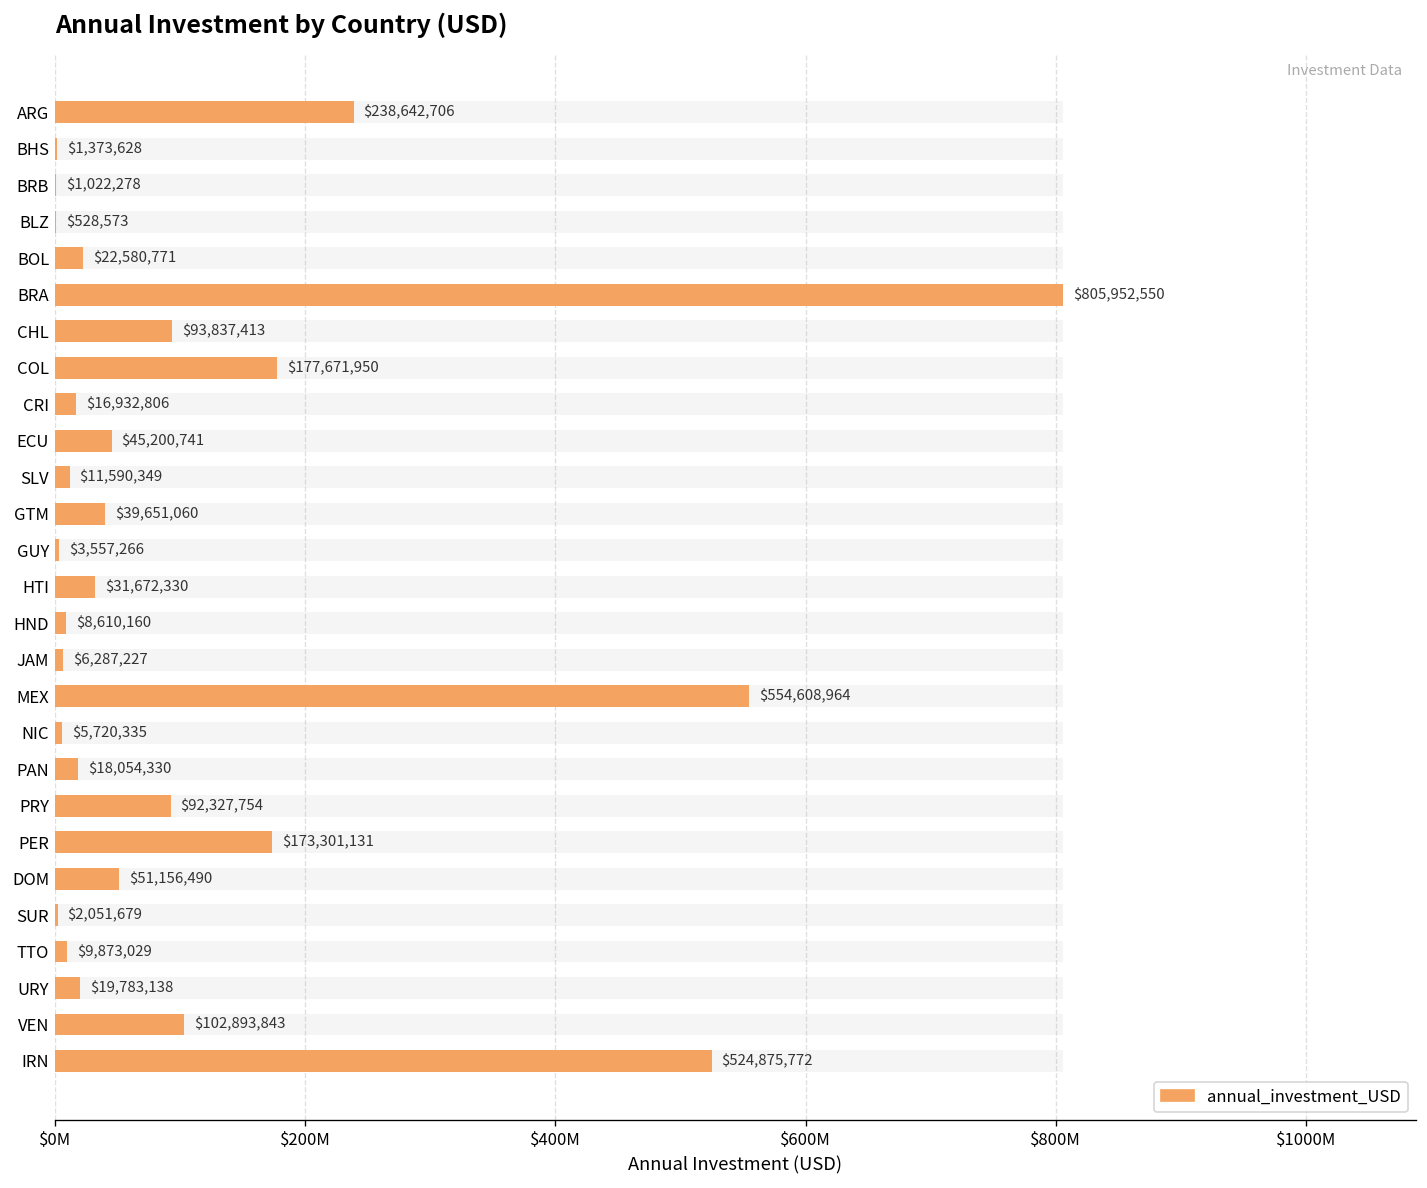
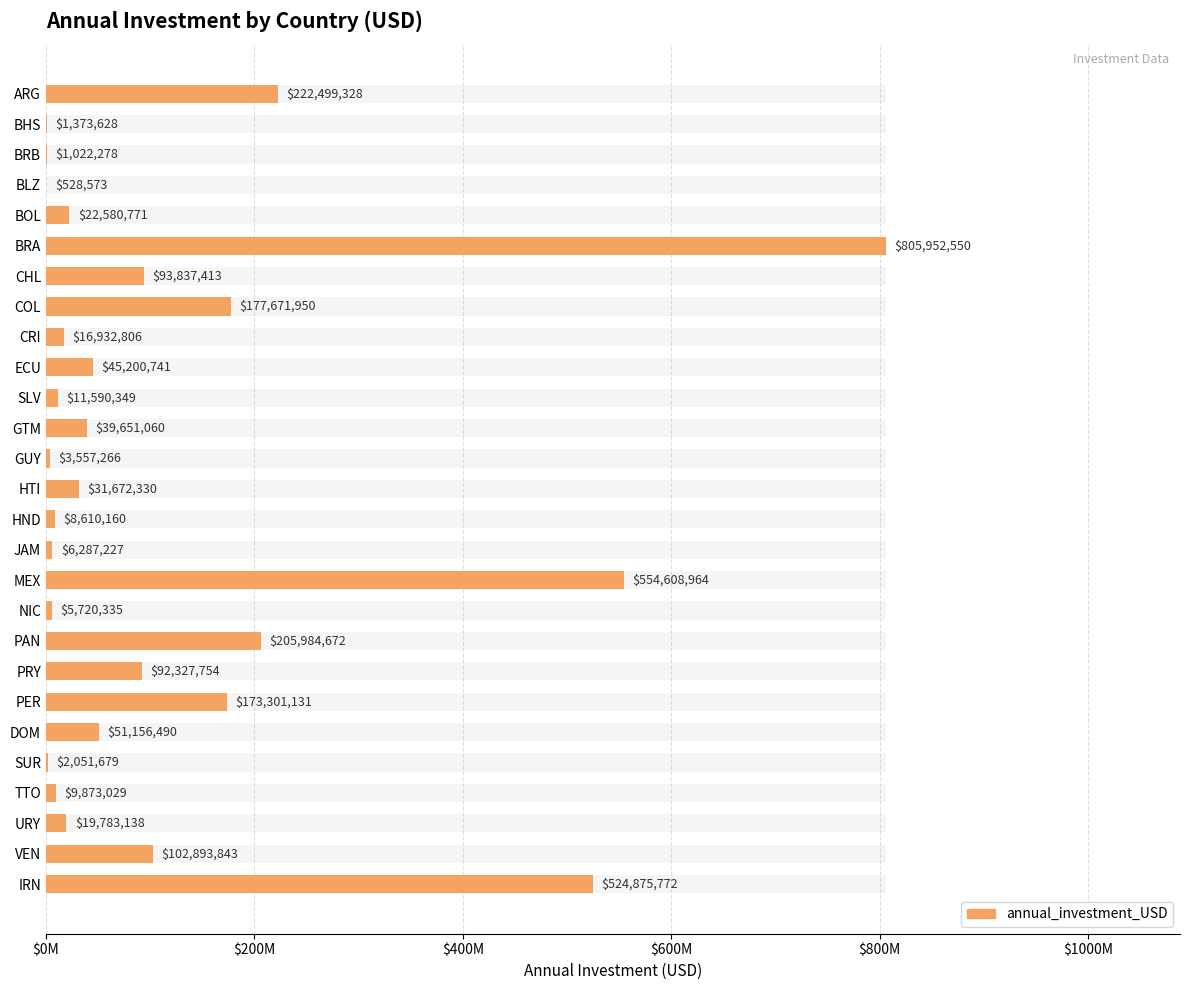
annual_investment_USD, ARG: $238,642,706 -> $222,499,328
annual_investment_USD, PAN: $18,054,330 -> $205,984,672
